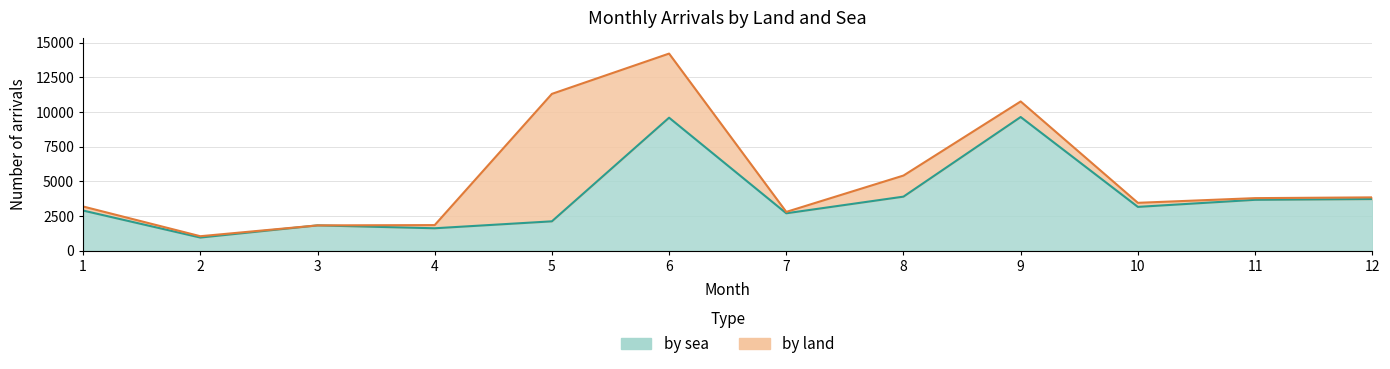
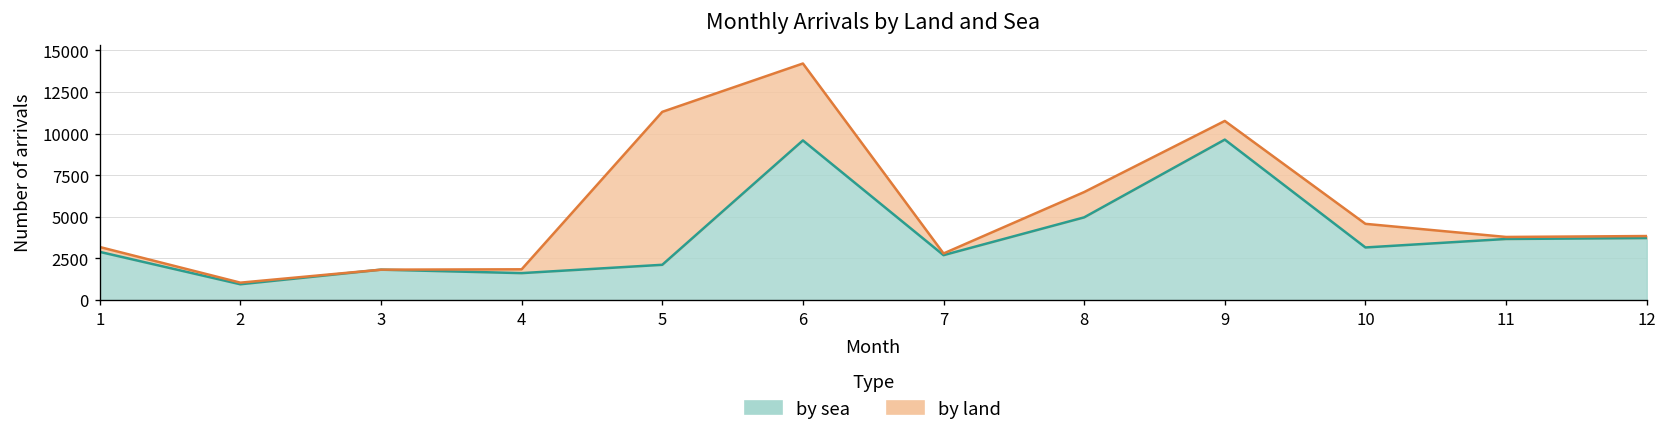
by sea, 8: 3900 -> 5000
by land, 10: 300 -> 1400
